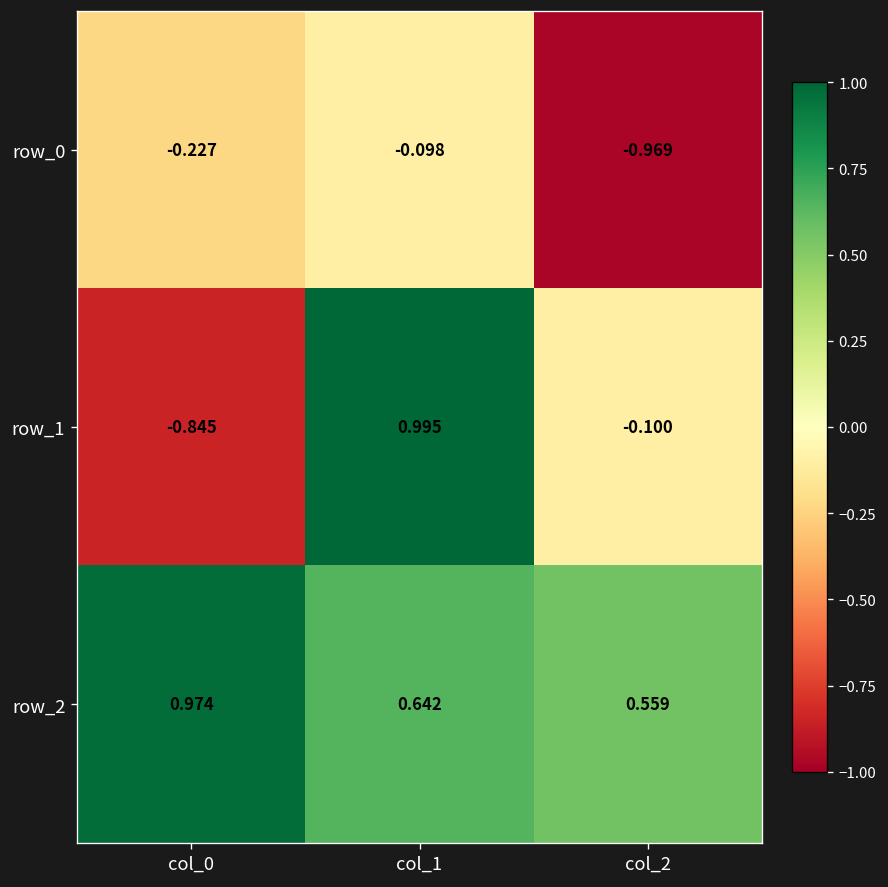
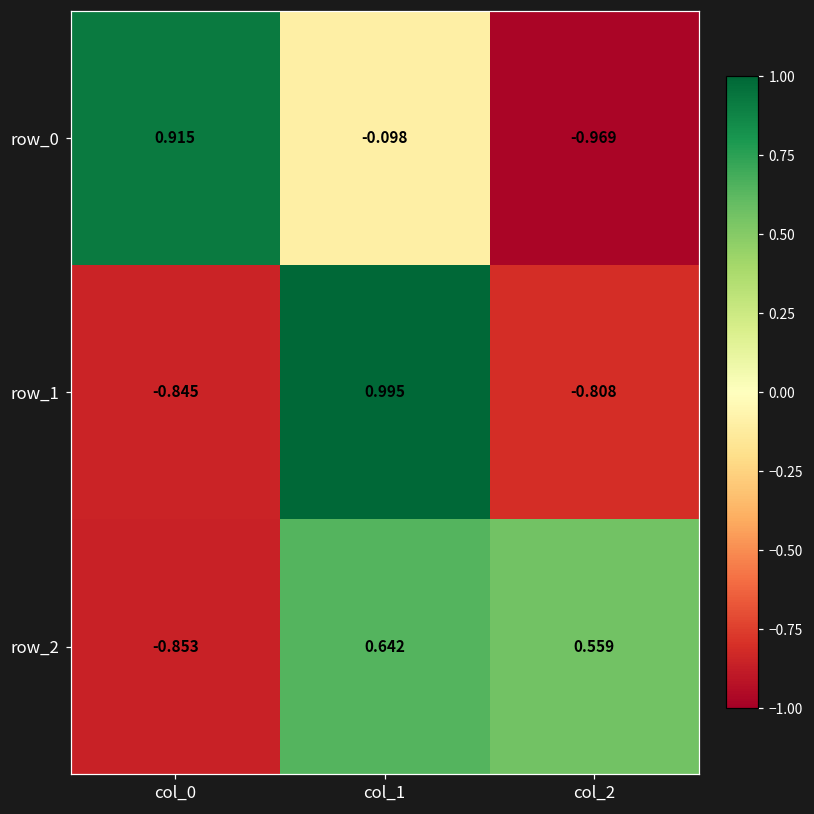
row_0, col_0: -0.227 -> 0.915
row_1, col_2: -0.100 -> -0.808
row_2, col_0: 0.974 -> -0.853
